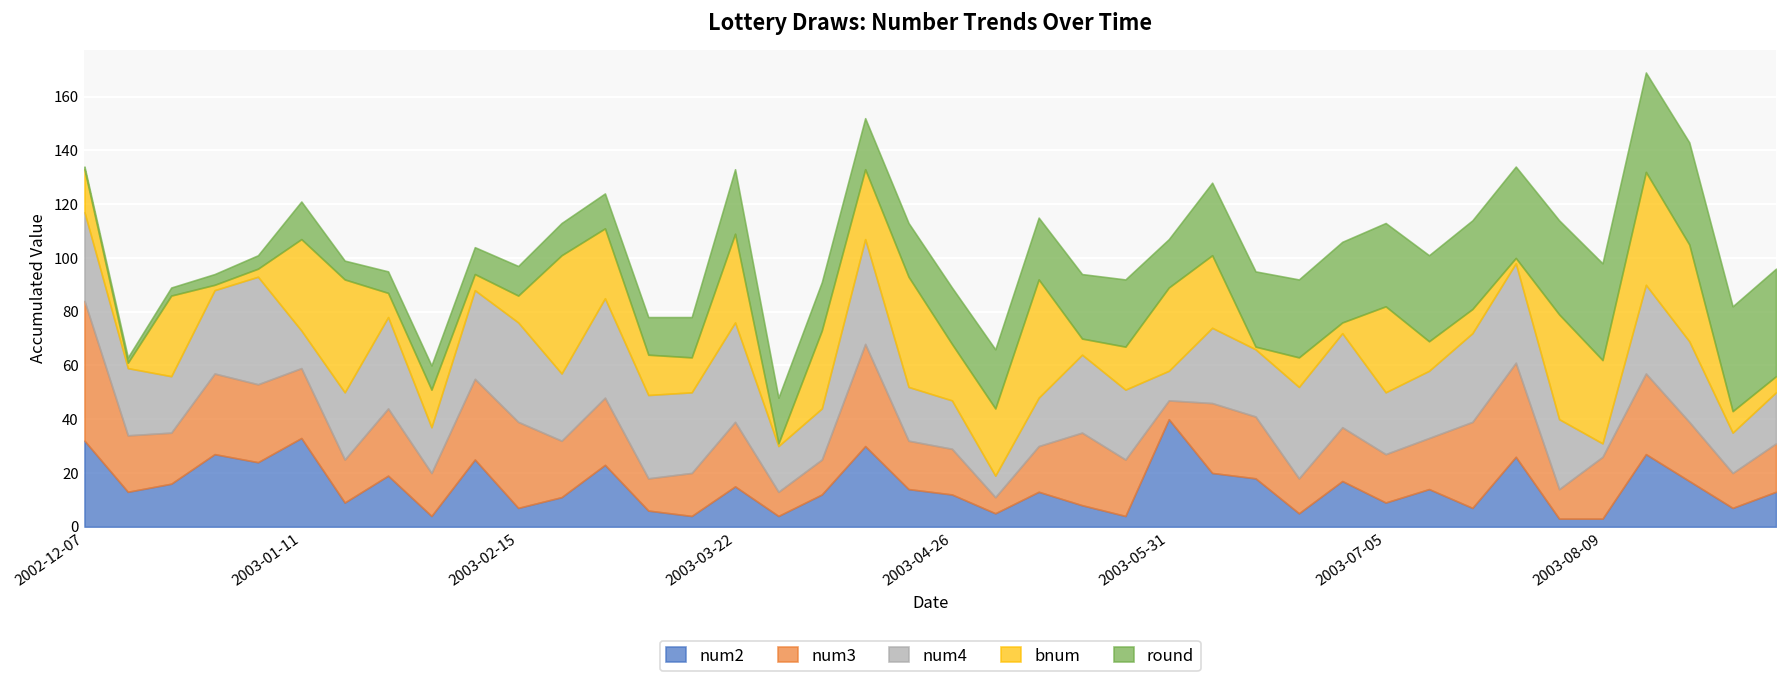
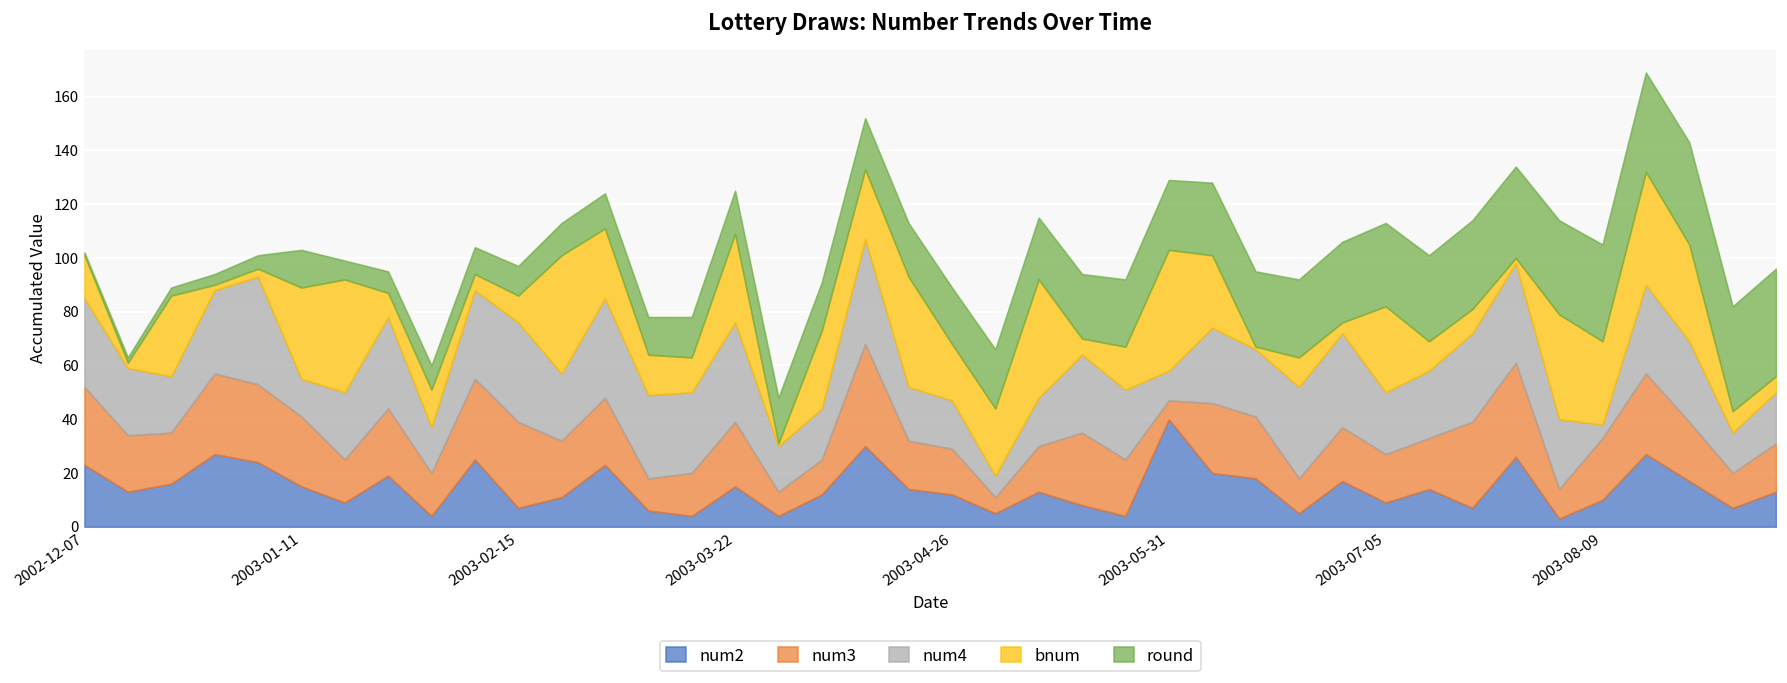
num2, 2002-12-07: 32 -> 23
num3, 2002-12-07: 52 -> 29
num2, 2003-01-11: 33 -> 15
round, 2003-03-22: 24 -> 16
bnum, 2003-05-31: 31 -> 45
round, 2003-05-31: 18 -> 26
num2, 2003-08-09: 3 -> 10
